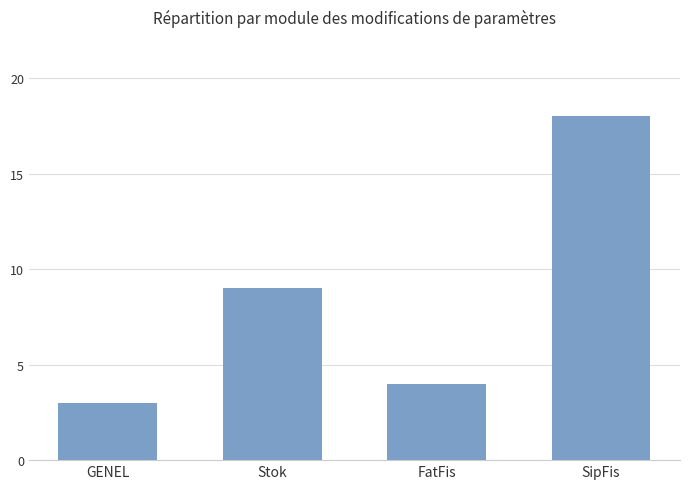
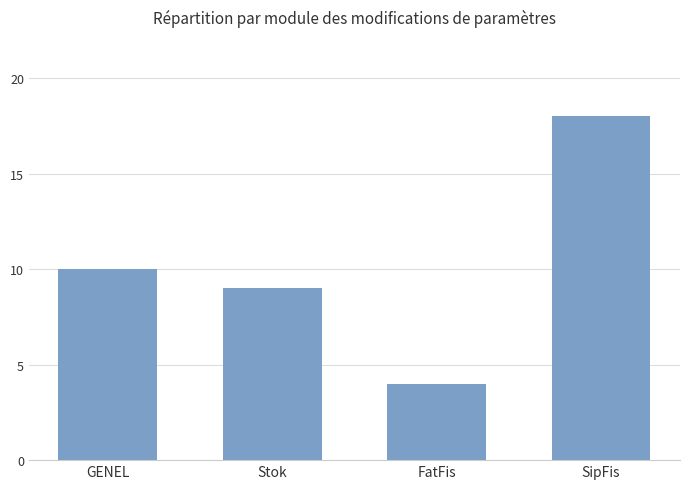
GENEL: 3 -> 10
